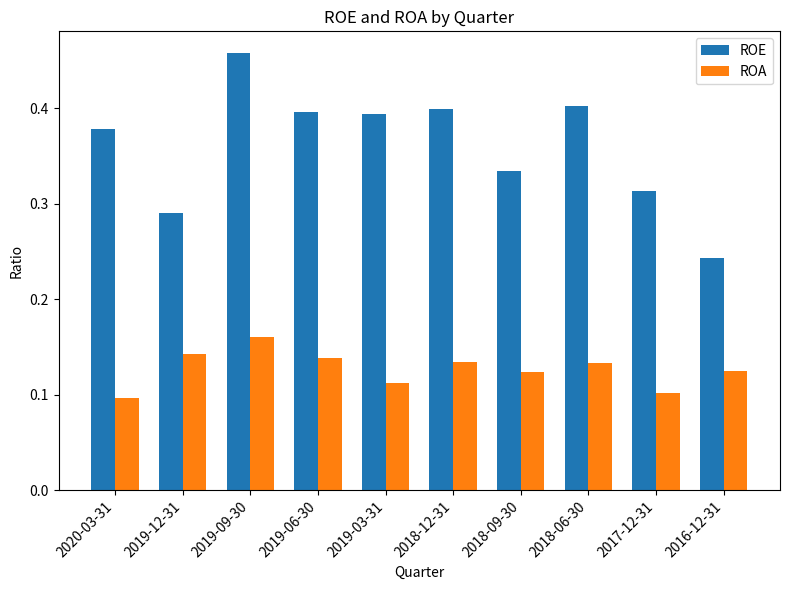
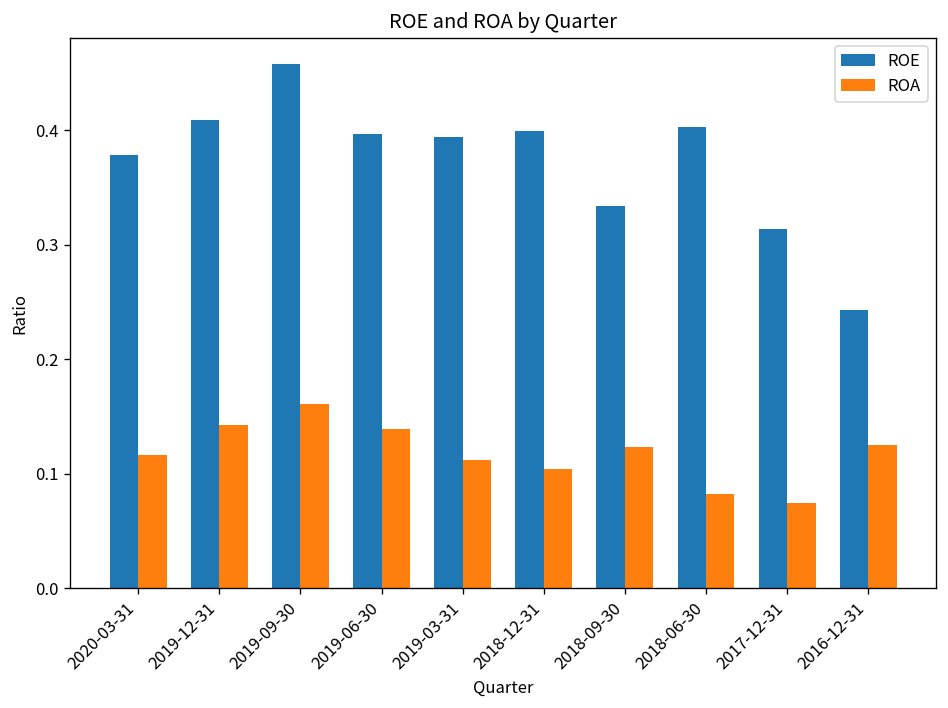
ROA, 2020-03-31: 0.10 -> 0.12
ROE, 2019-12-31: 0.29 -> 0.41
ROA, 2018-12-31: 0.13 -> 0.10
ROA, 2018-06-30: 0.13 -> 0.08
ROA, 2017-12-31: 0.10 -> 0.07
